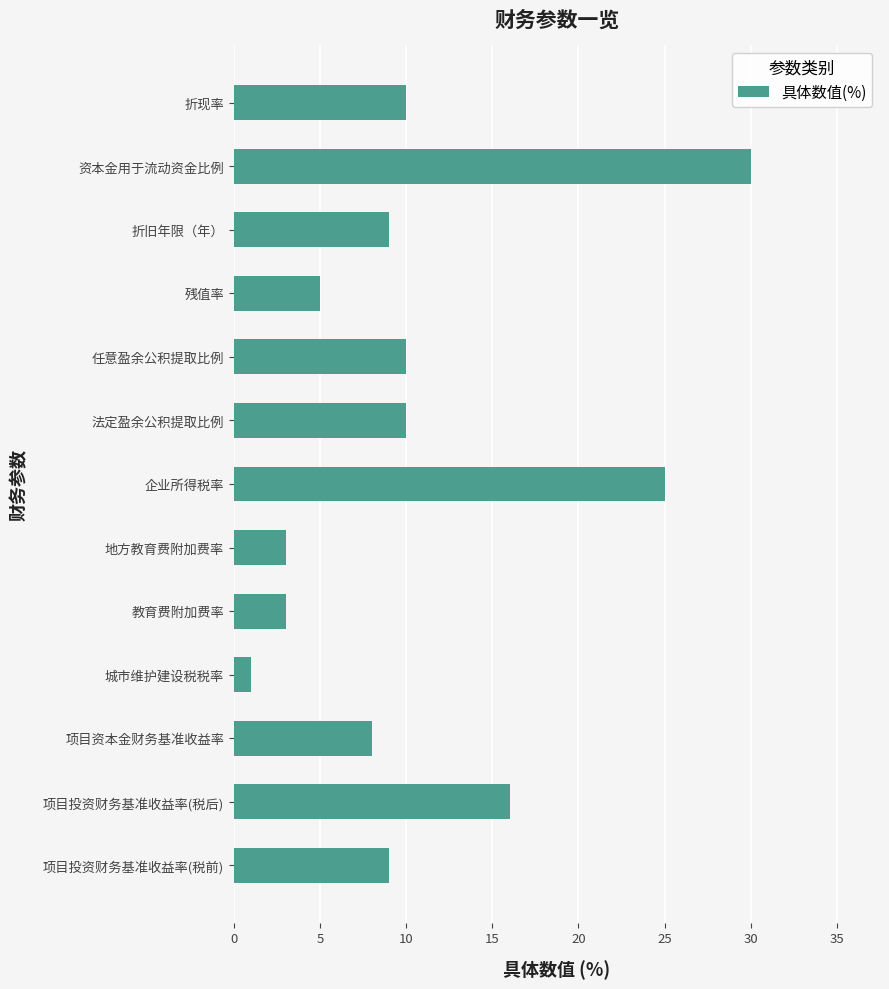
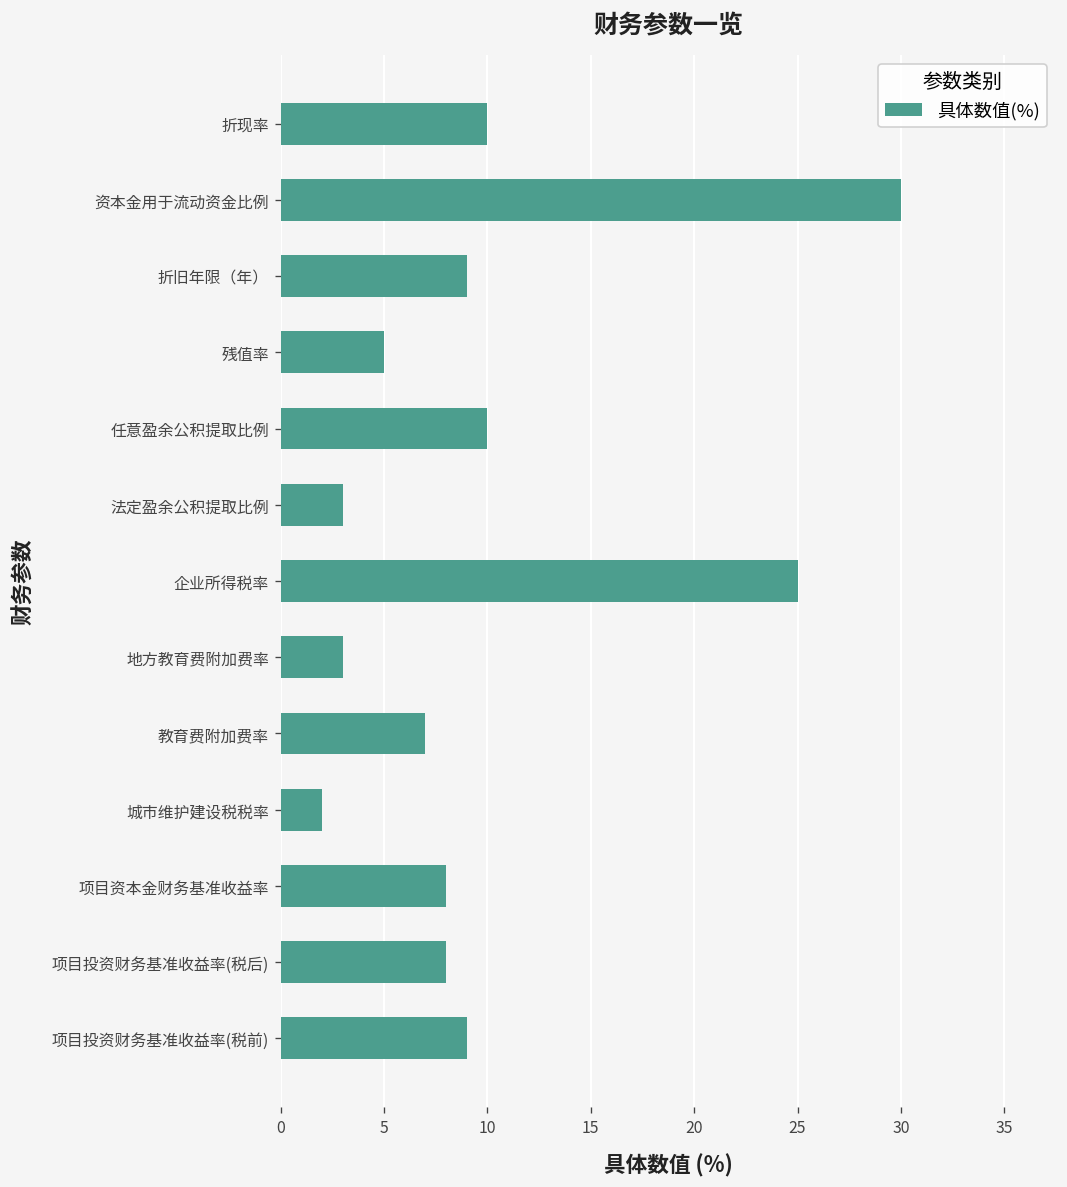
法定盈余公积提取比例: 10 -> 3
教育费附加费率: 3 -> 7
城市维护建设税税率: 1 -> 2
项目投资财务基准收益率(税后): 16 -> 8
